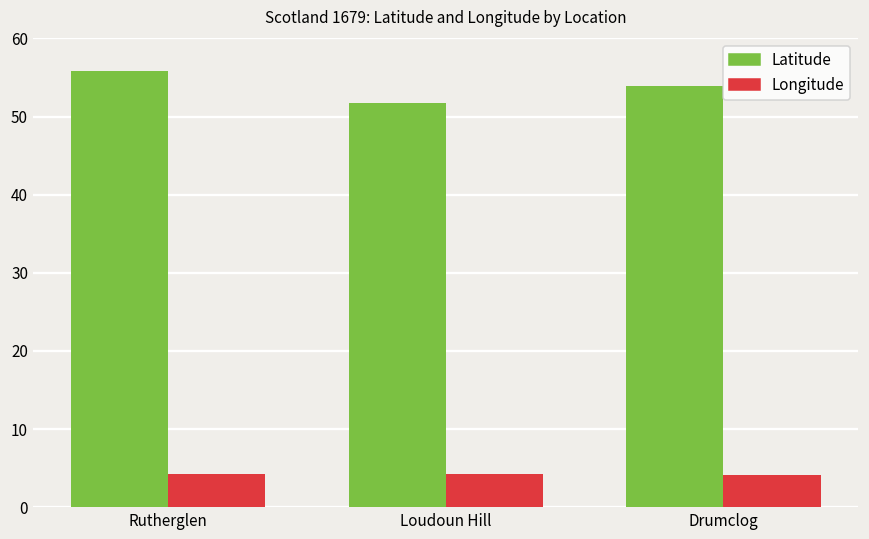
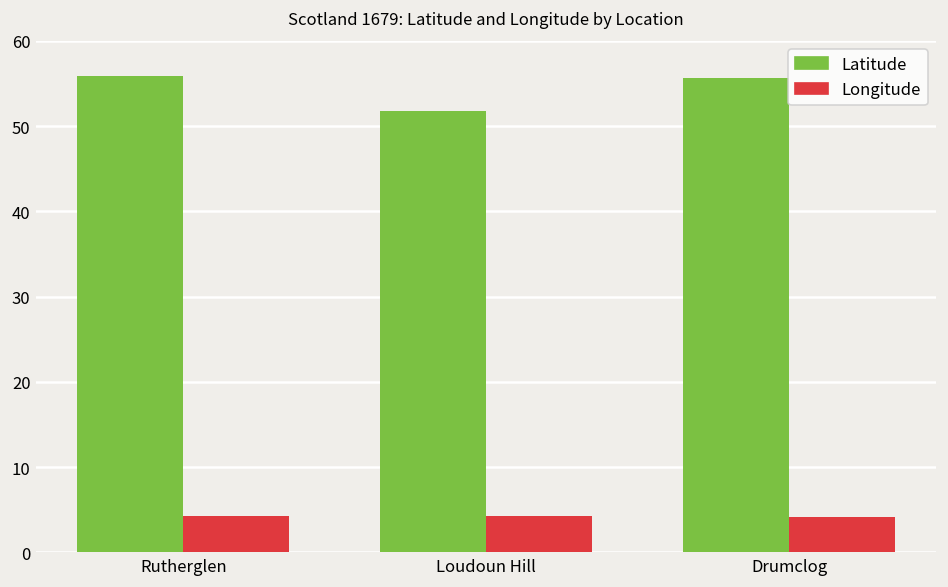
Latitude, Drumclog: 54 -> 56
